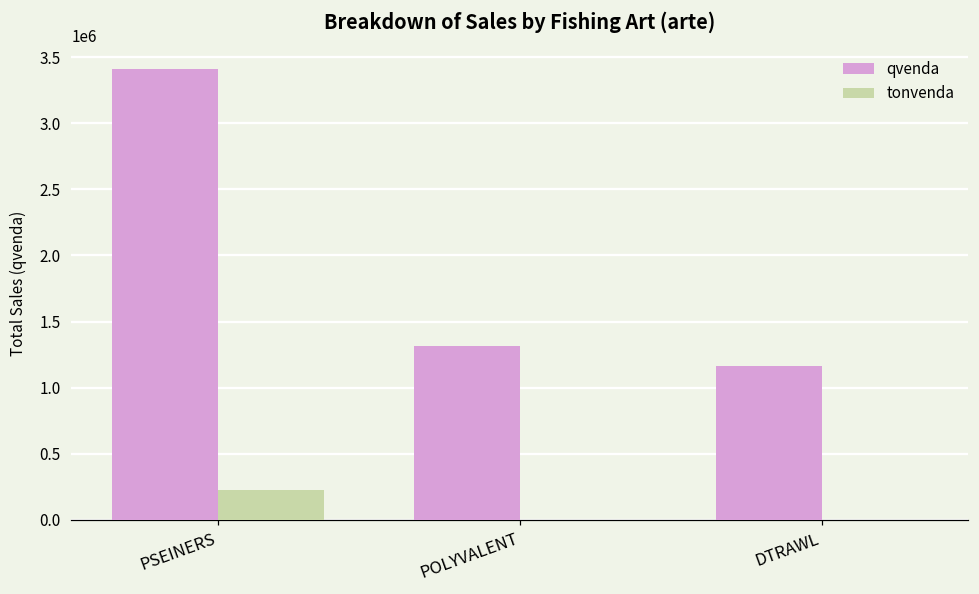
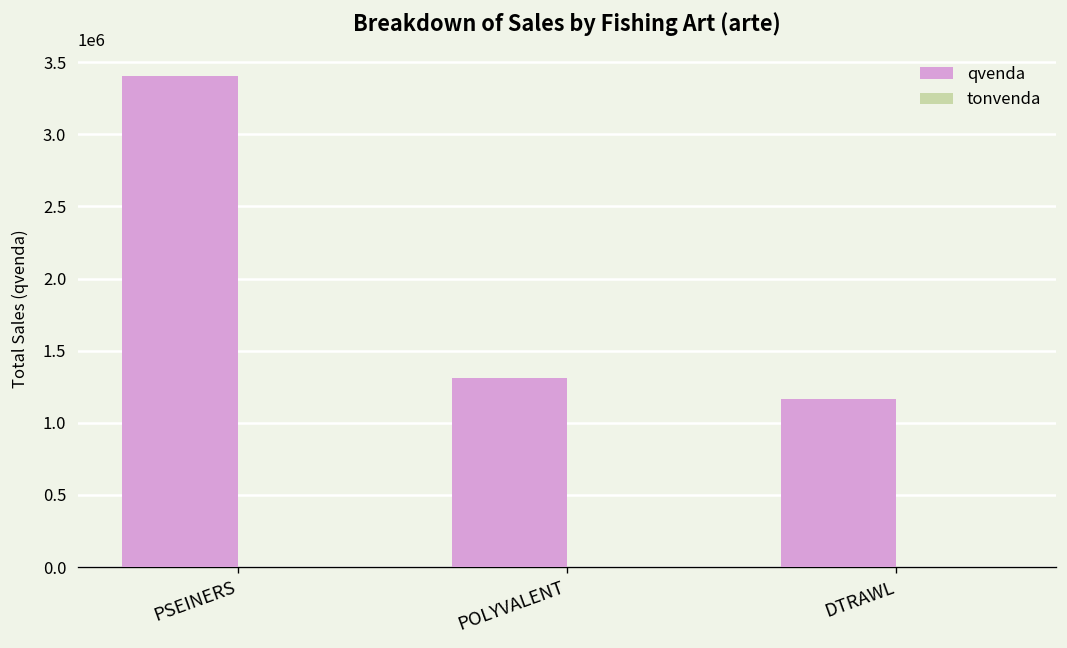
tonvenda, PSEINERS: 230000 -> 0
